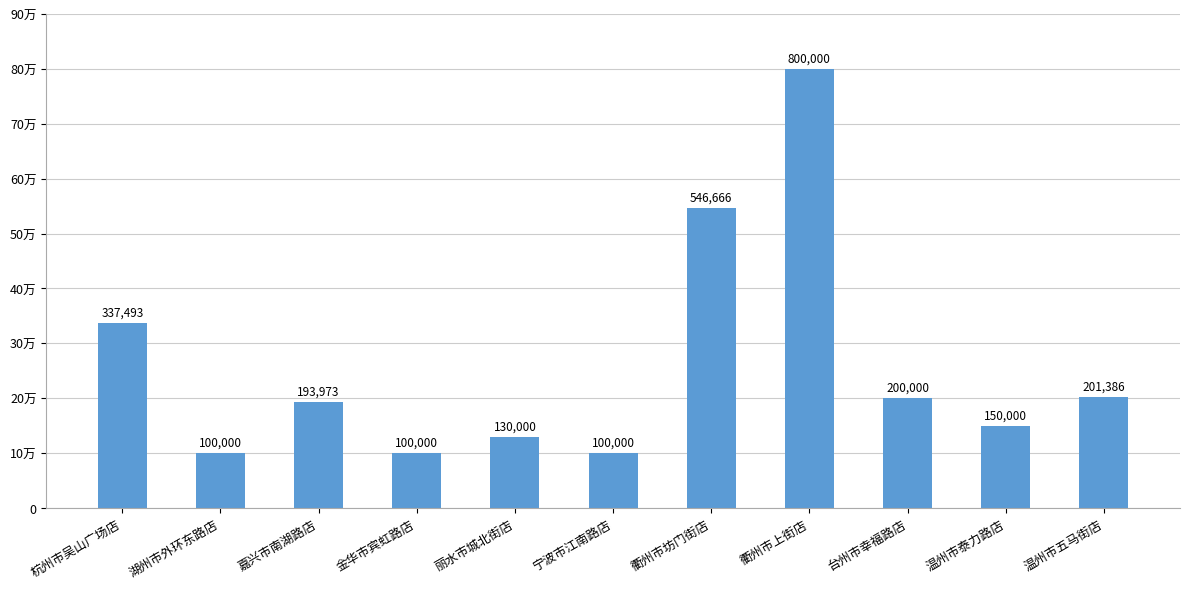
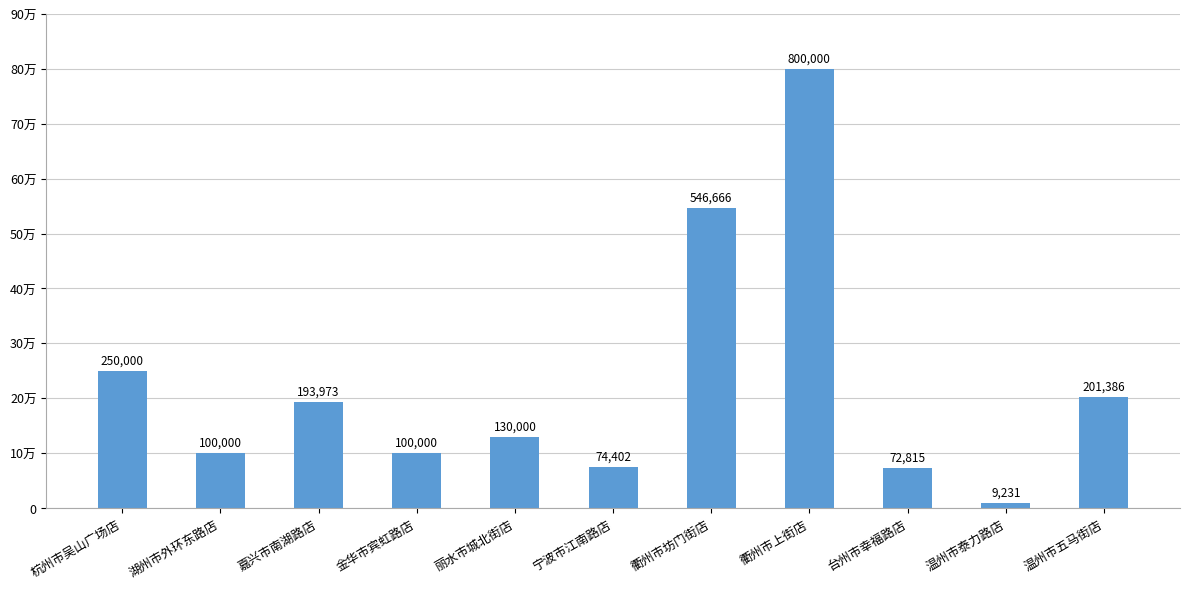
杭州市吴山广场店: 337,493 -> 250,000
宁波市江南路店: 100,000 -> 74,402
台州市幸福路店: 200,000 -> 72,815
温州市泰力路店: 150,000 -> 9,231
